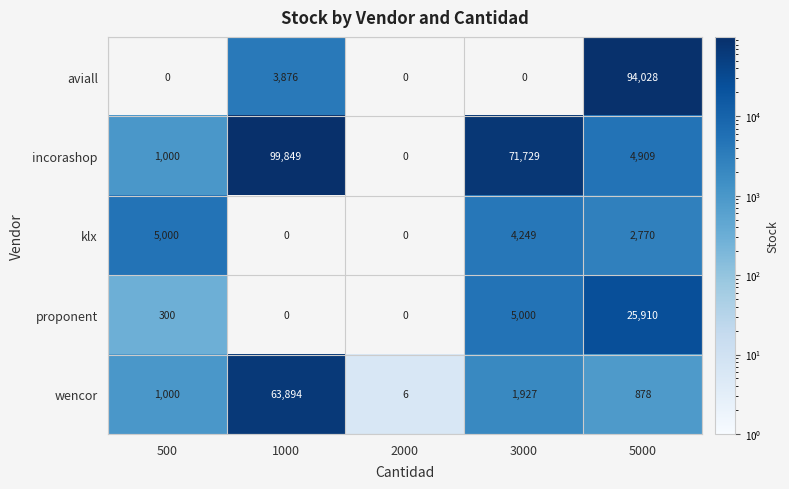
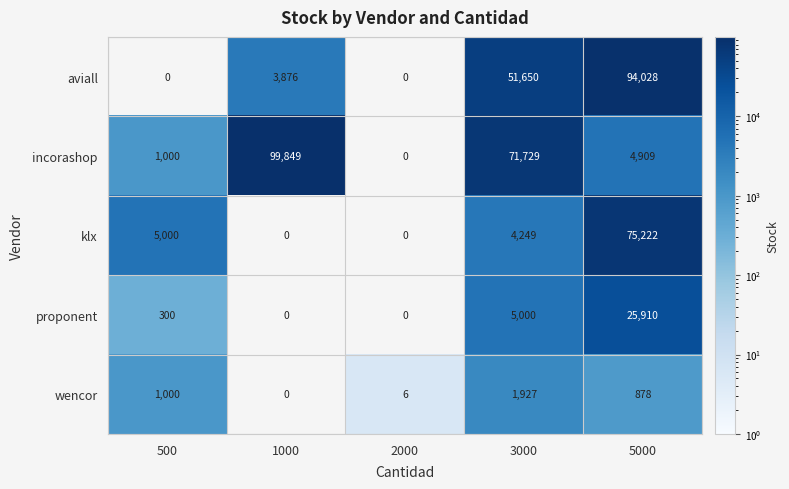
aviall, 3000: 0 -> 51,650
klx, 5000: 2,770 -> 75,222
wencor, 1000: 63,894 -> 0
